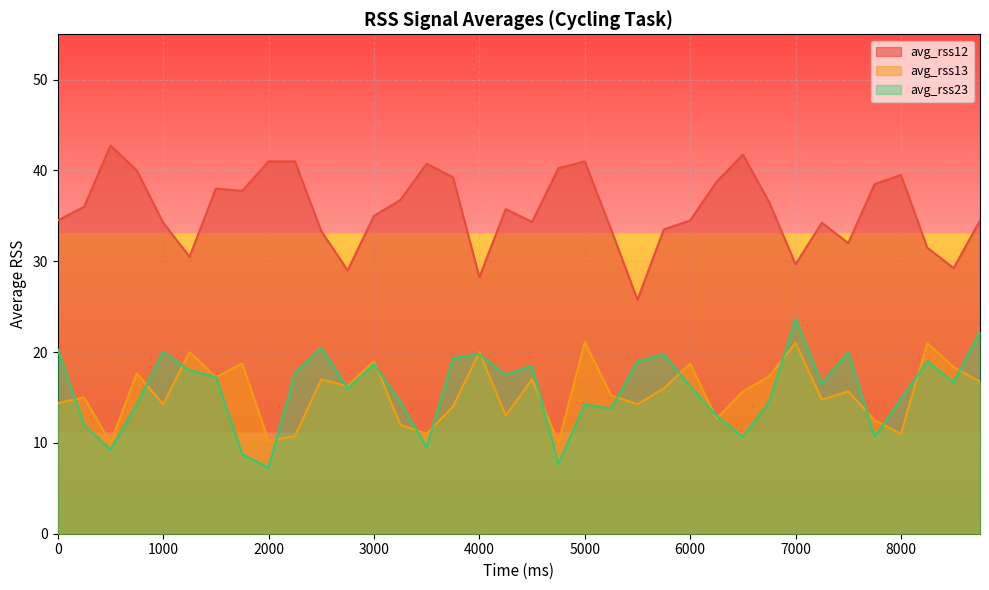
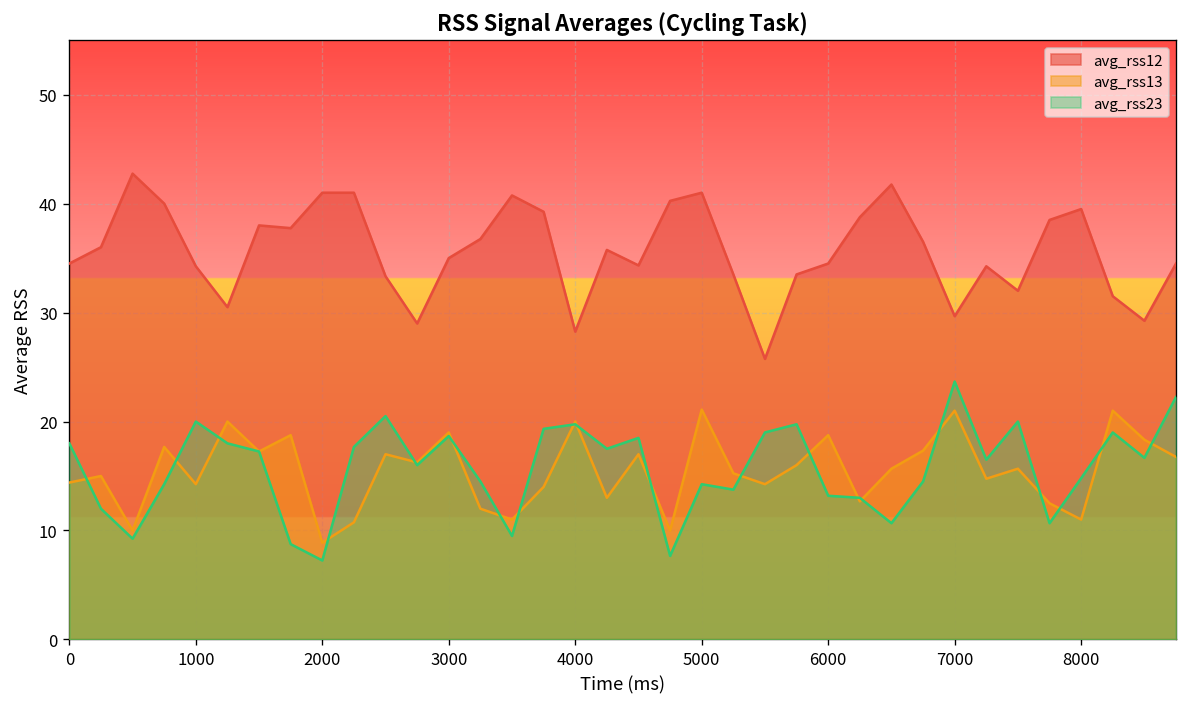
avg_rss23, 0: 20 -> 18
avg_rss13, 2000: 10 -> 9
avg_rss23, 6000: 16 -> 13
